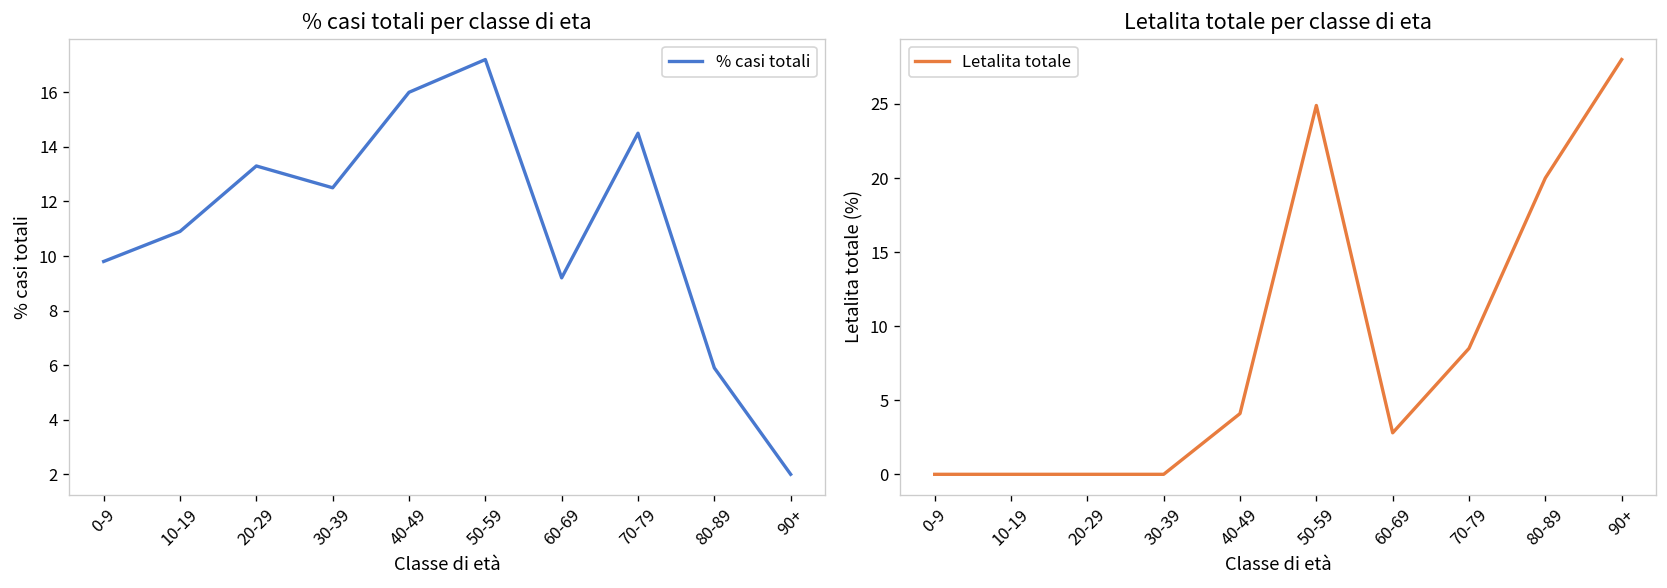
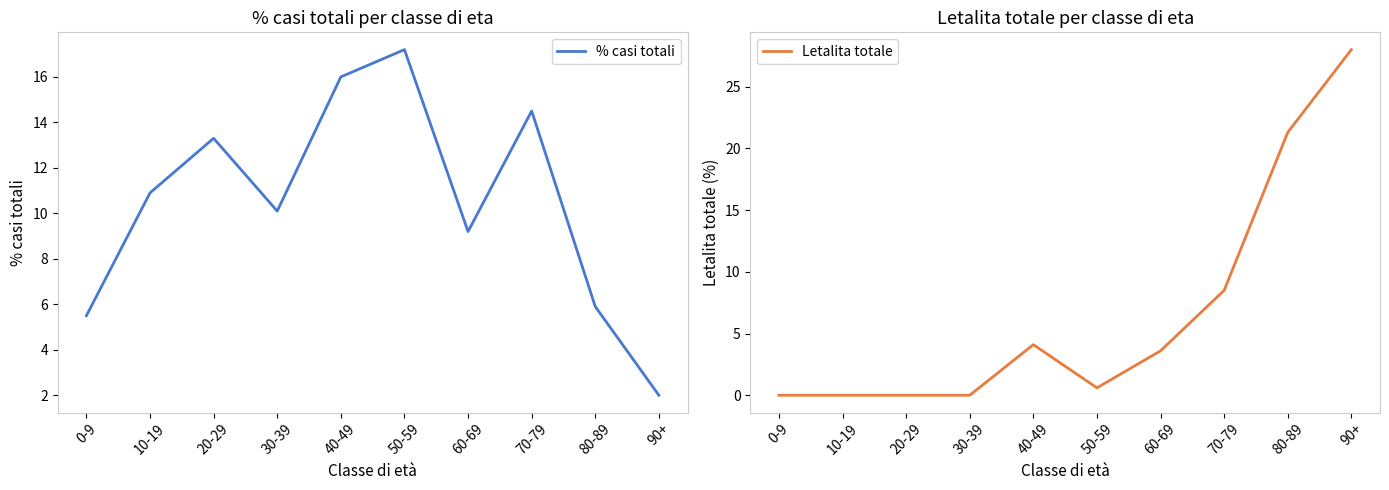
% casi totali per classe di eta, 0-9: 9.8 -> 5.5
% casi totali per classe di eta, 30-39: 12.5 -> 10.1
Letalita totale per classe di eta, 50-59: 24.9 -> 0.6
Letalita totale per classe di eta, 60-69: 2.8 -> 3.6
Letalita totale per classe di eta, 80-89: 20.0 -> 21.3
